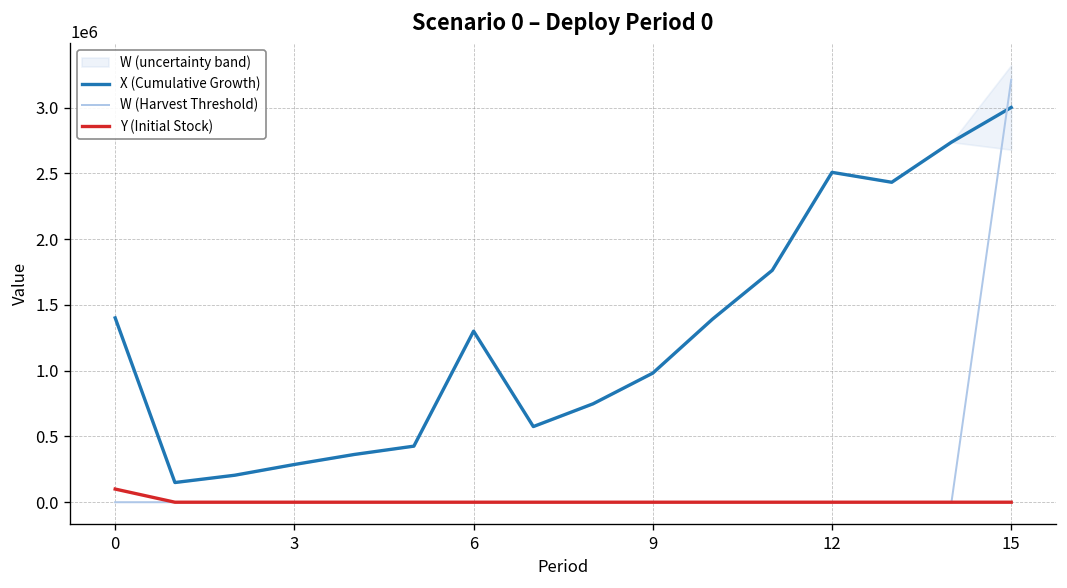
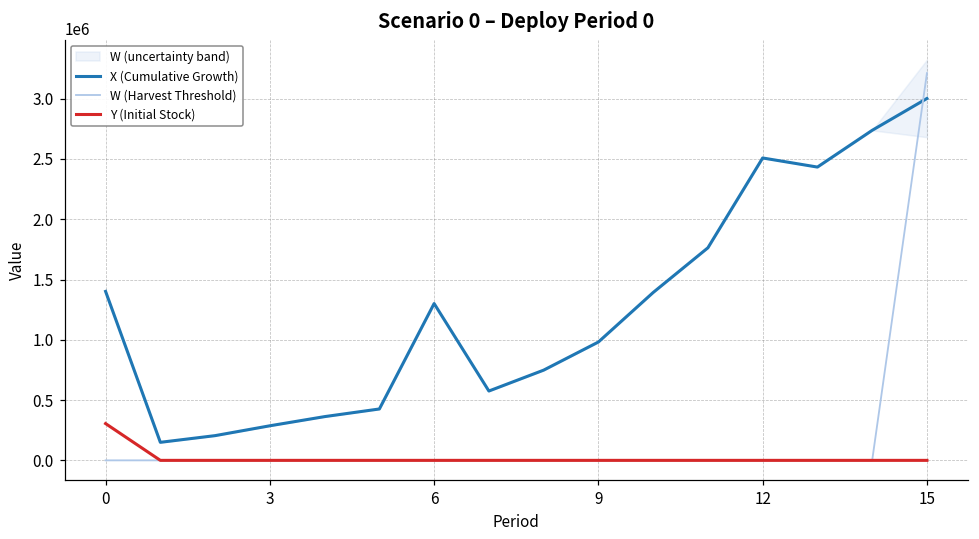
Y (Initial Stock), 0: 100000 -> 310000
